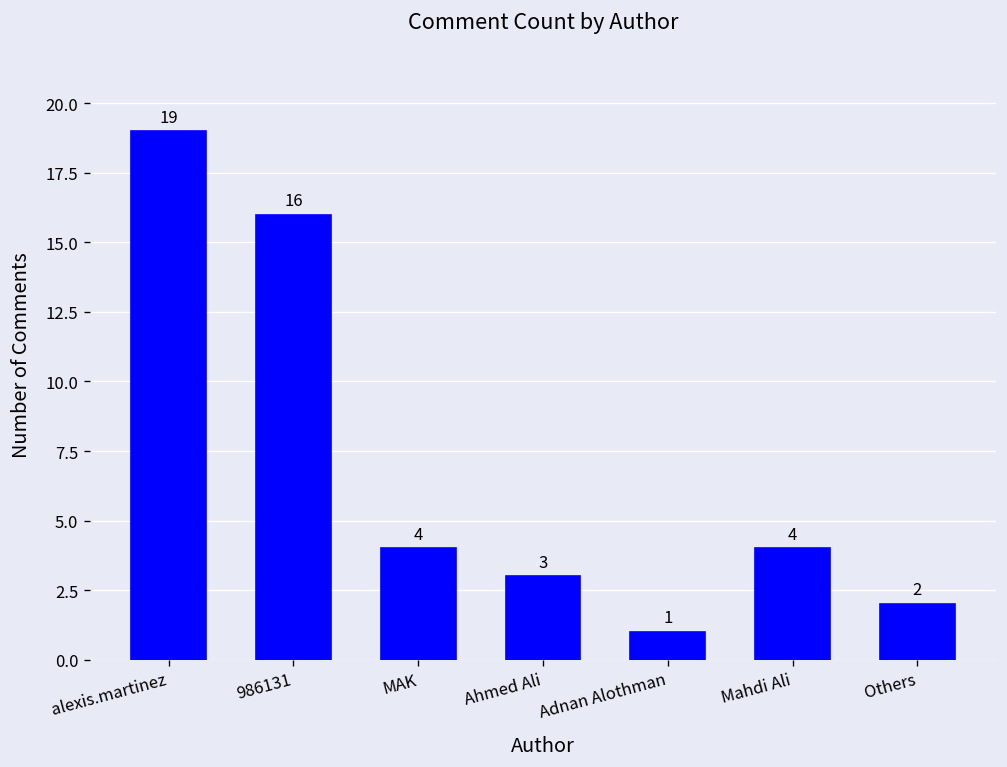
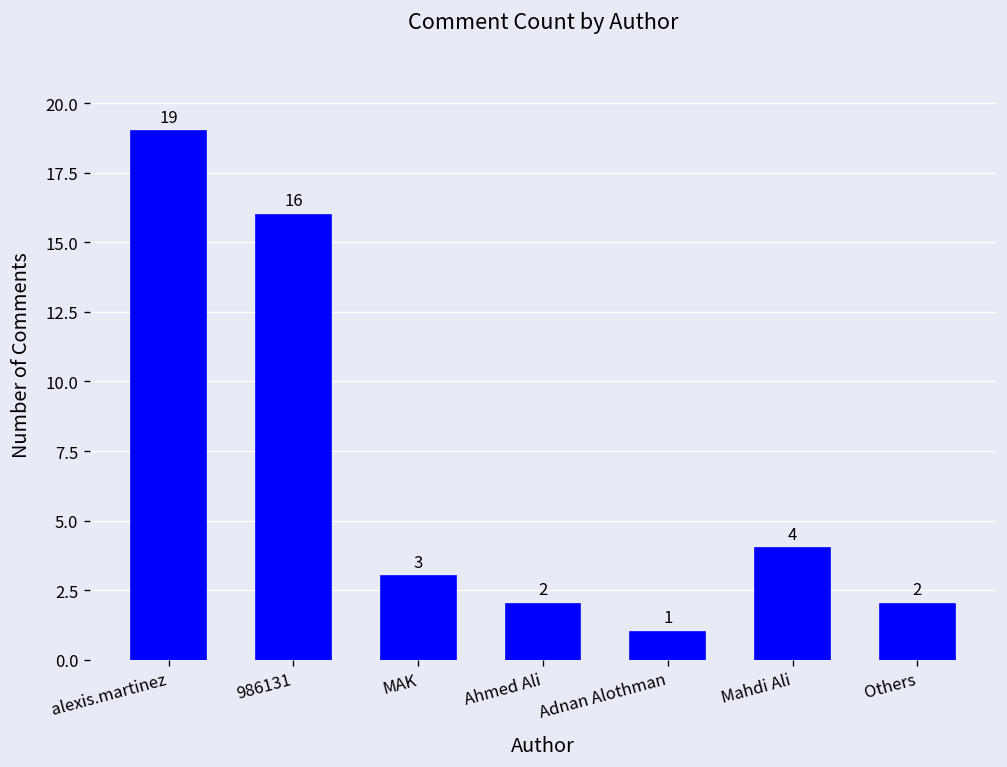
MAK: 4 -> 3
Ahmed Ali: 3 -> 2
